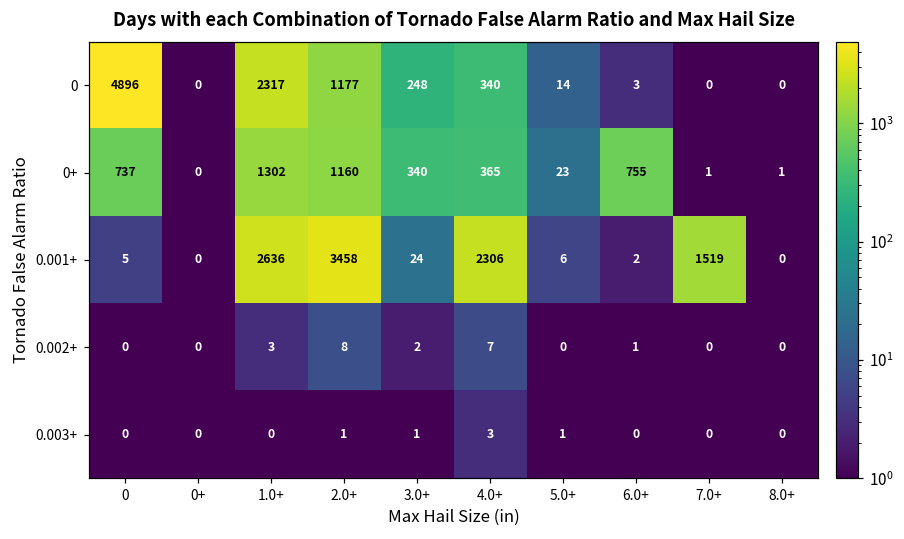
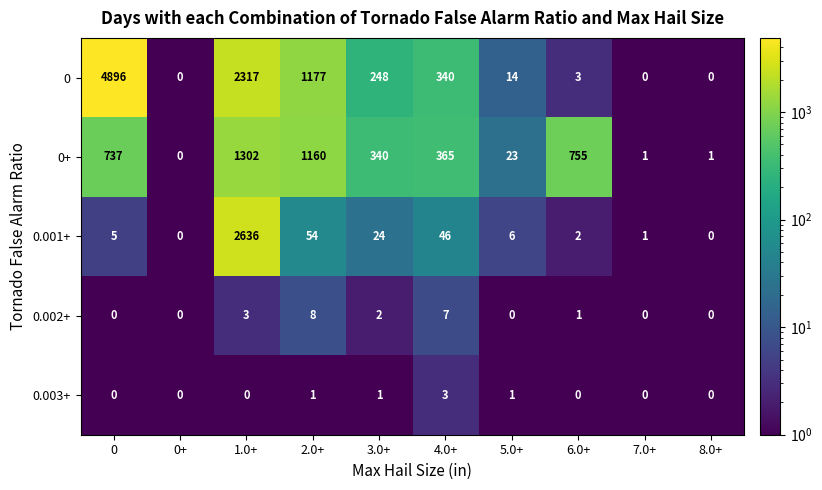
0.001+, 2.0+: 3458 -> 54
0.001+, 4.0+: 2306 -> 46
0.001+, 7.0+: 1519 -> 1
